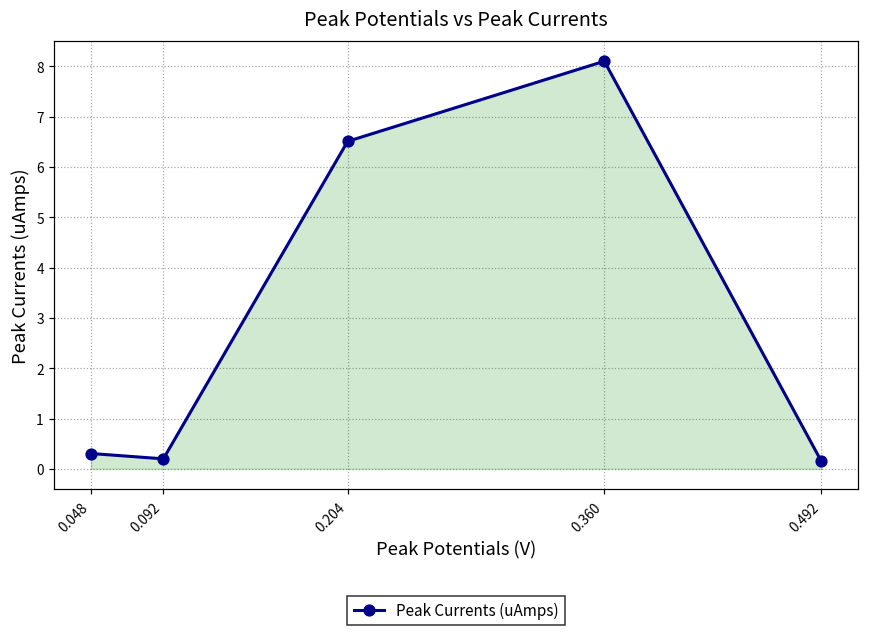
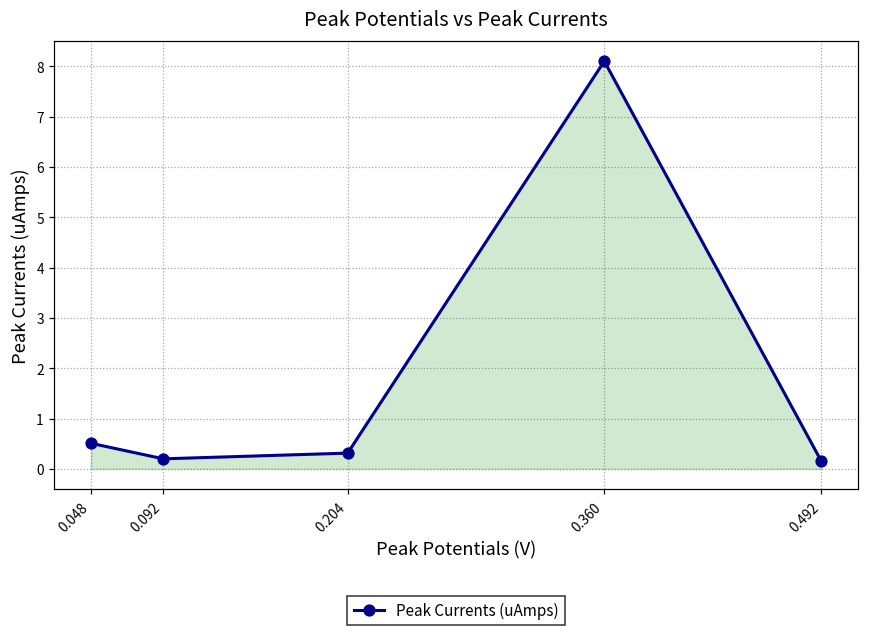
0.048: 0.3 -> 0.5
0.204: 6.5 -> 0.3
